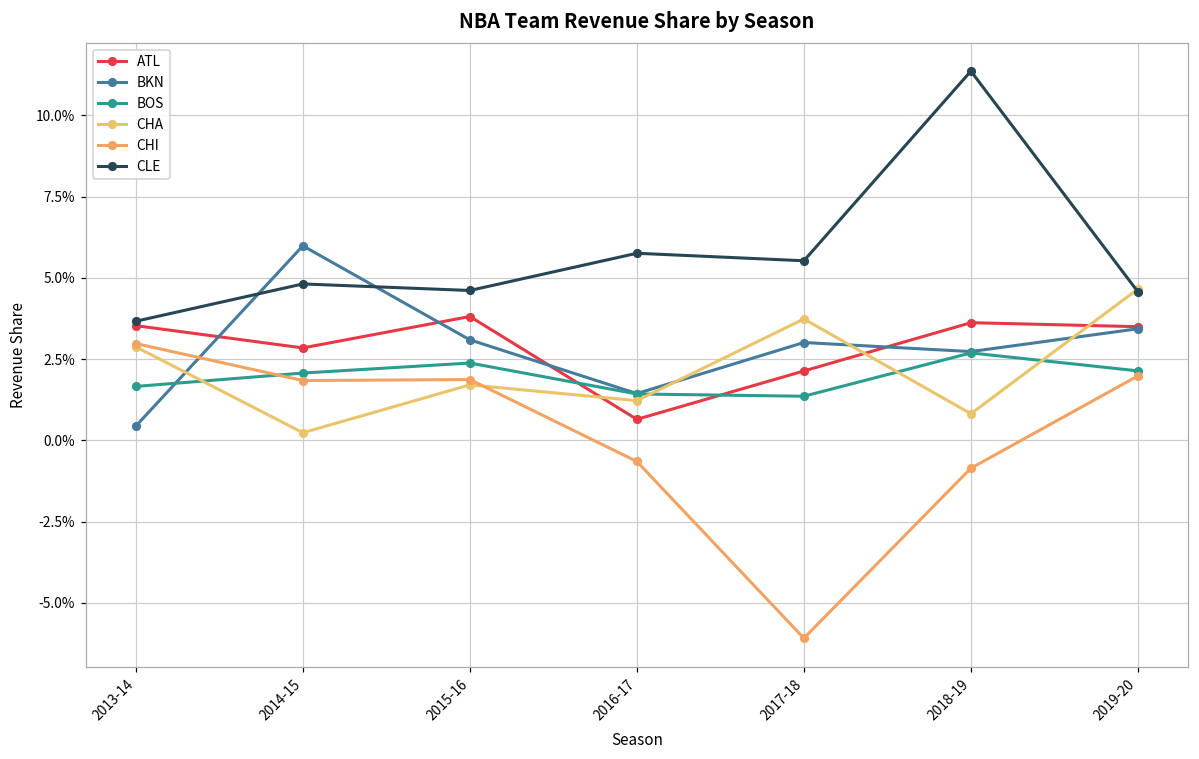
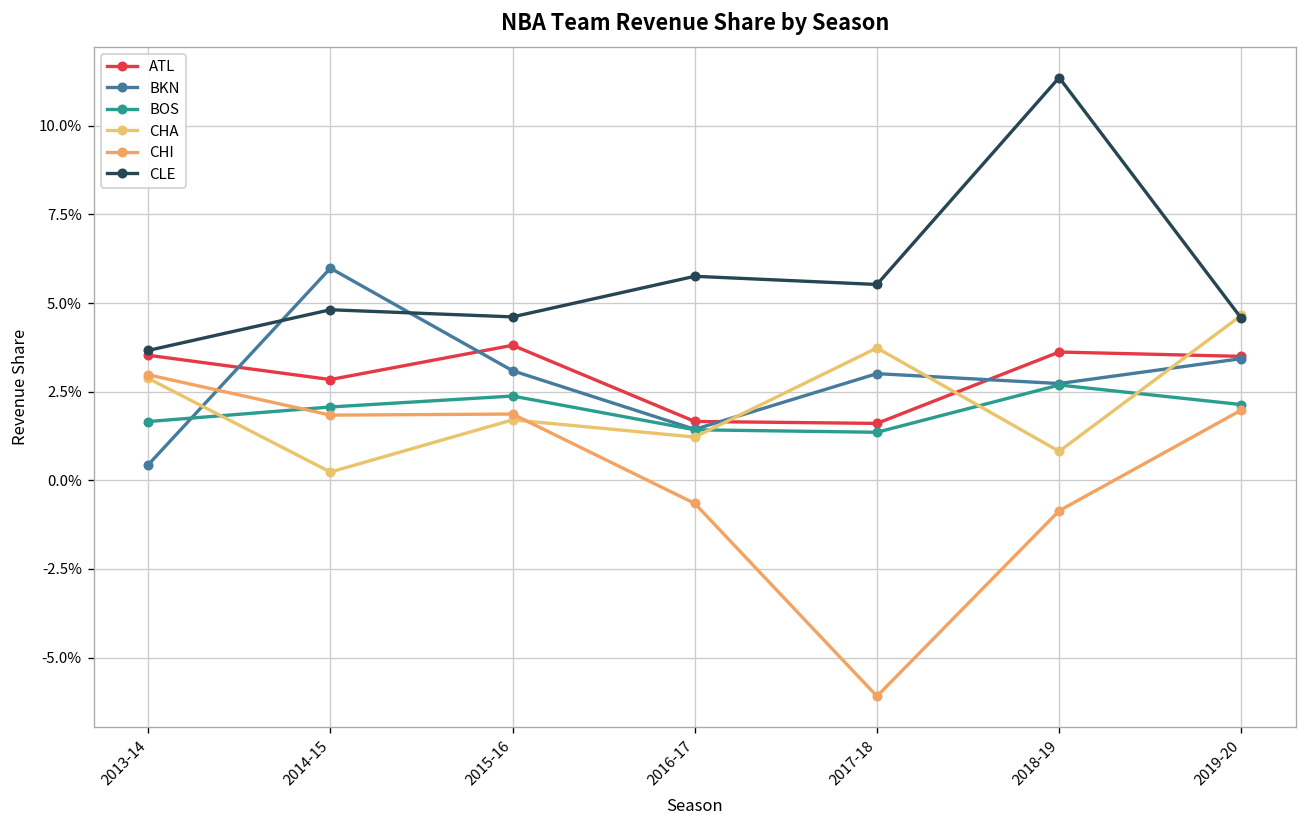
ATL, 2016-17: 0.6% -> 1.7%
ATL, 2017-18: 2.1% -> 1.6%
